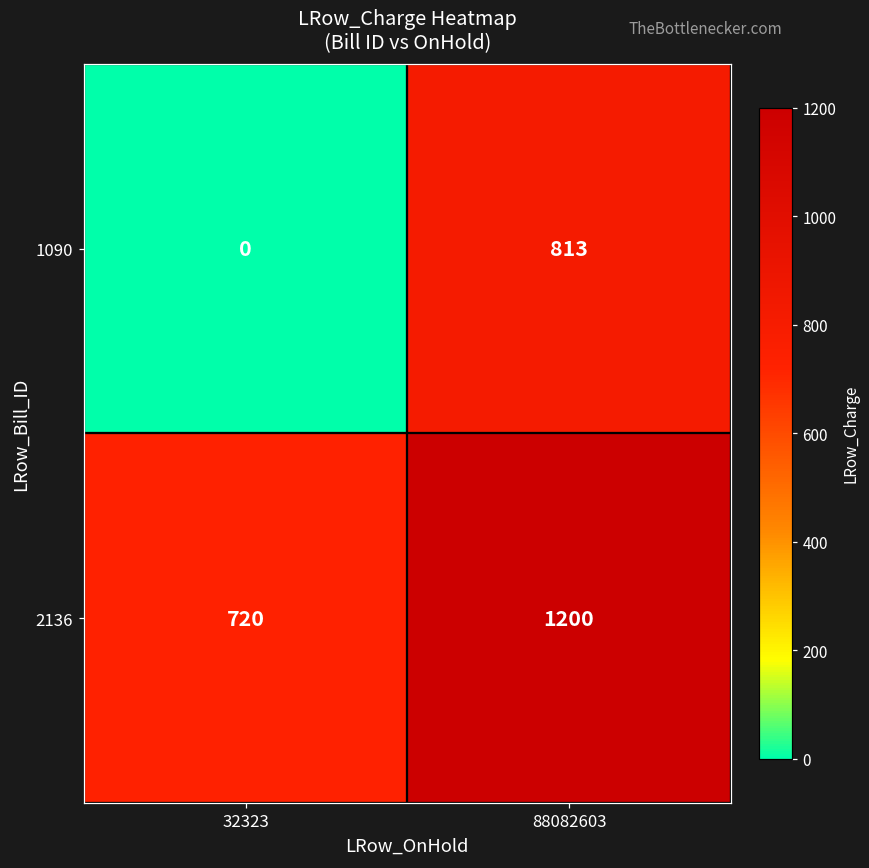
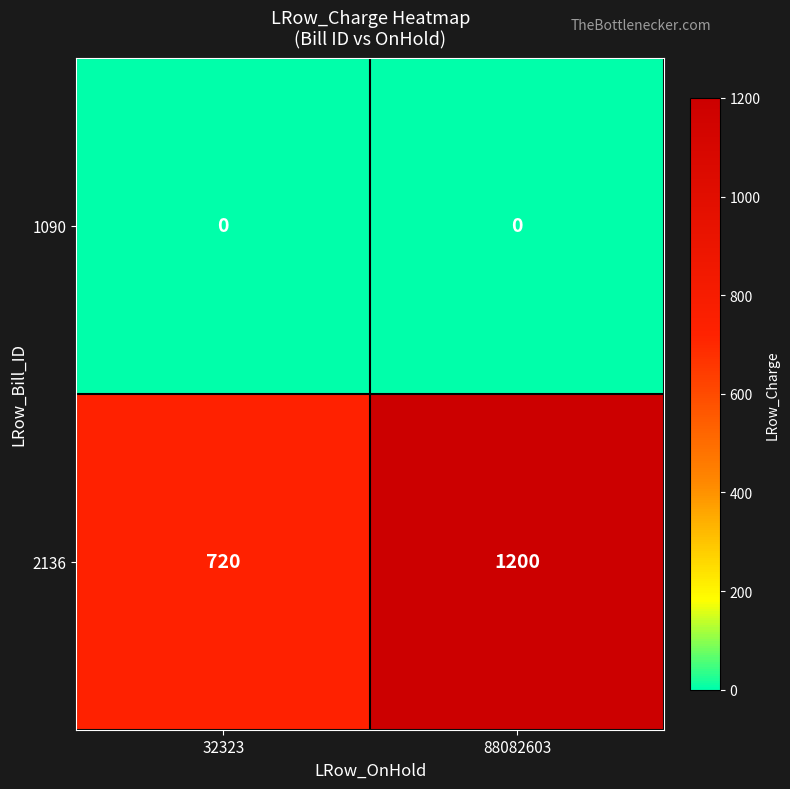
1090, 88082603: 813 -> 0
